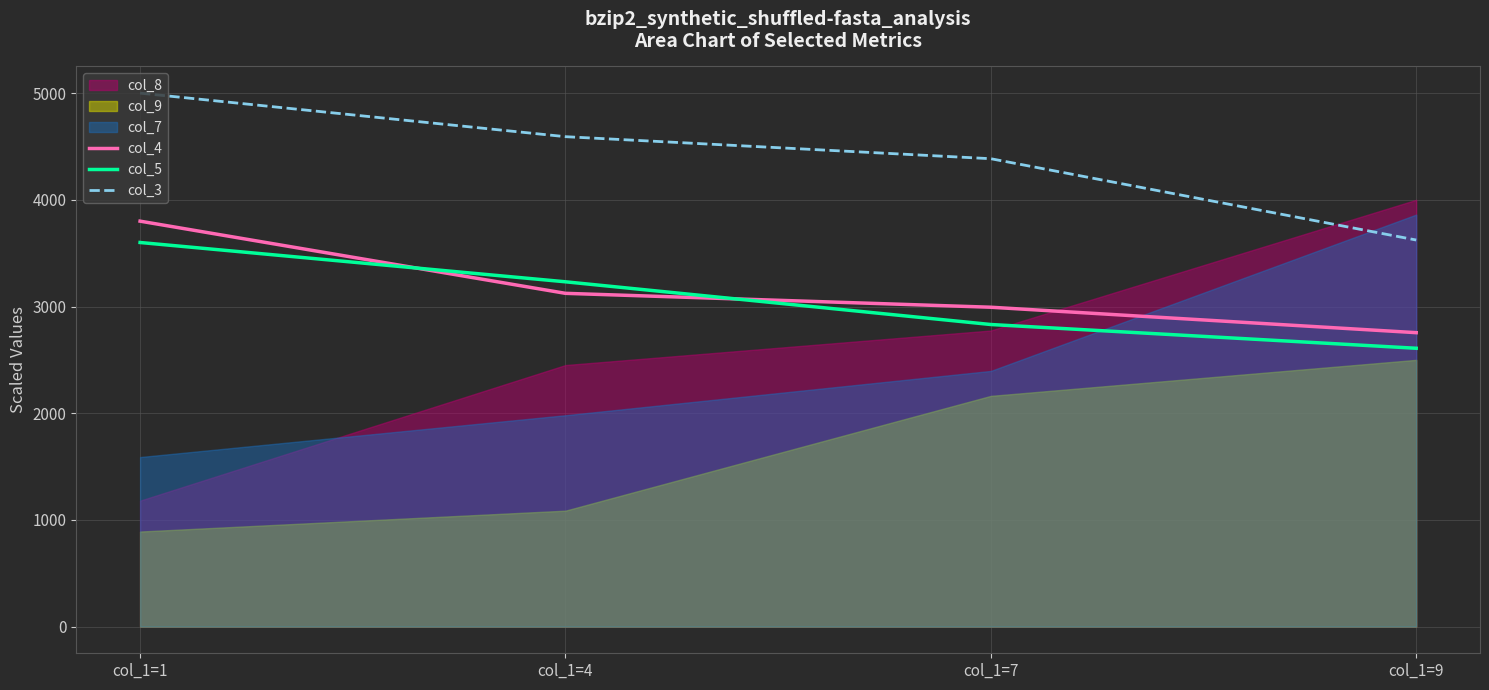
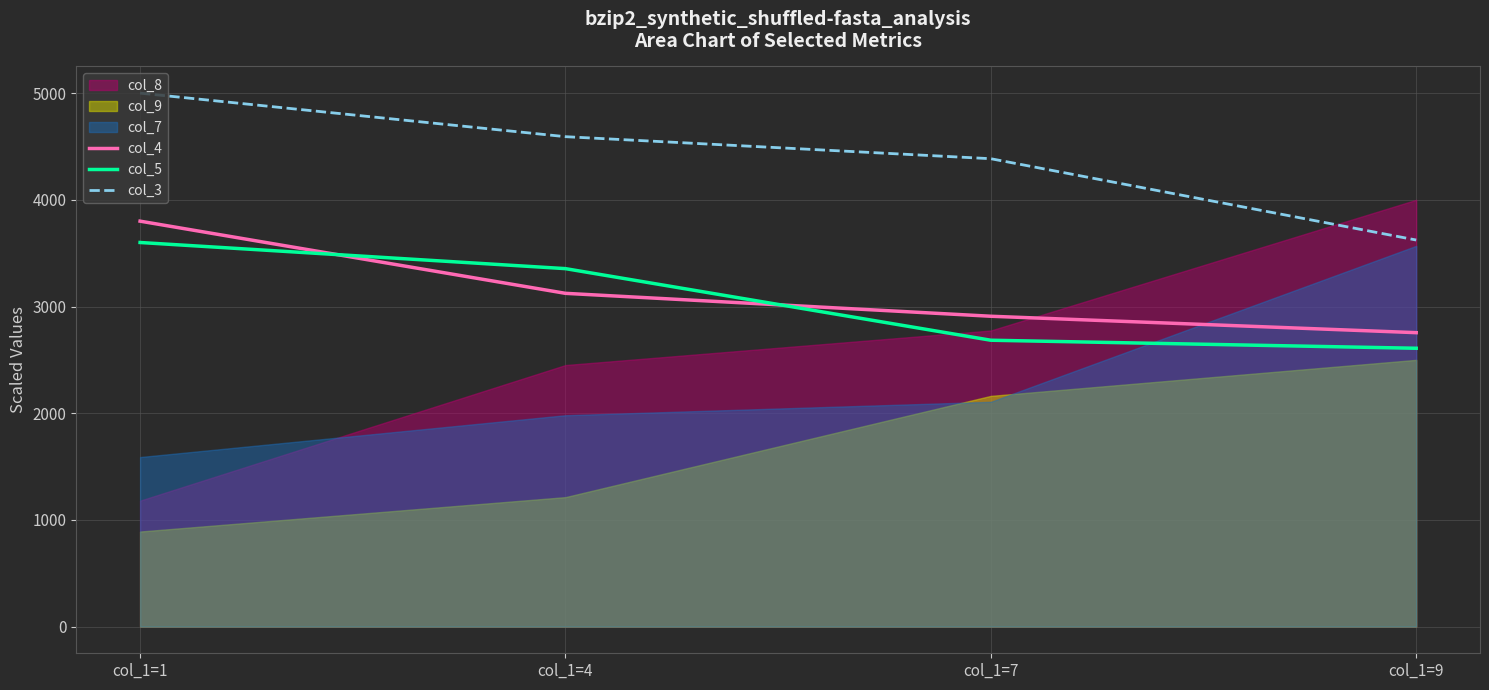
col_5, col_1=4: 3230 -> 3350
col_9, col_1=4: 1090 -> 1210
col_4, col_1=7: 2990 -> 2910
col_5, col_1=7: 2830 -> 2680
col_7, col_1=7: 2400 -> 2110
col_7, col_1=9: 3860 -> 3570
